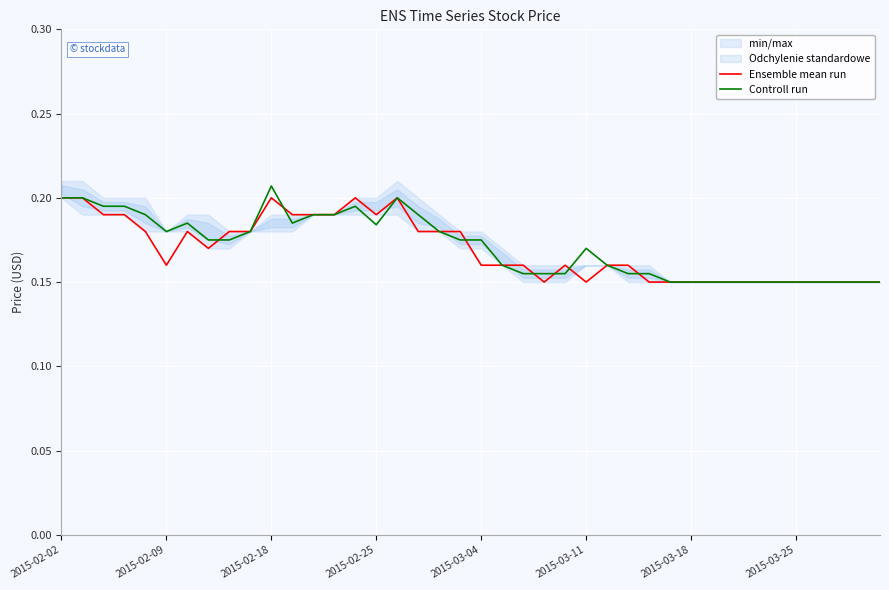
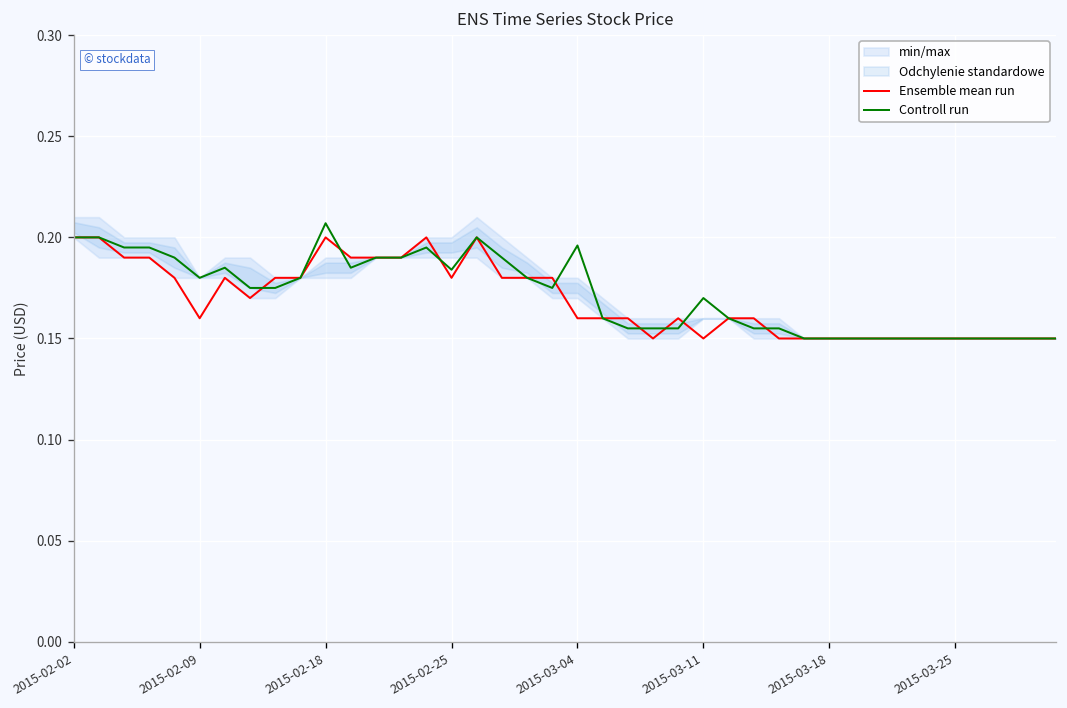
Ensemble mean run, 2015-02-25: 0.19 -> 0.18
Controll run, 2015-03-04: 0.175 -> 0.196
